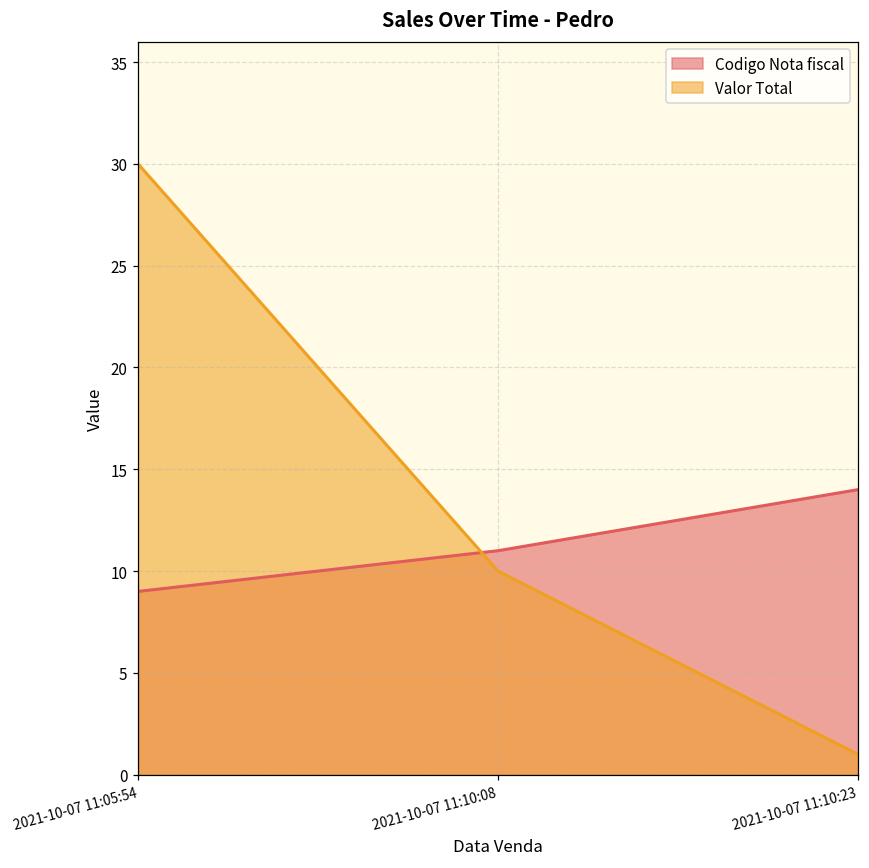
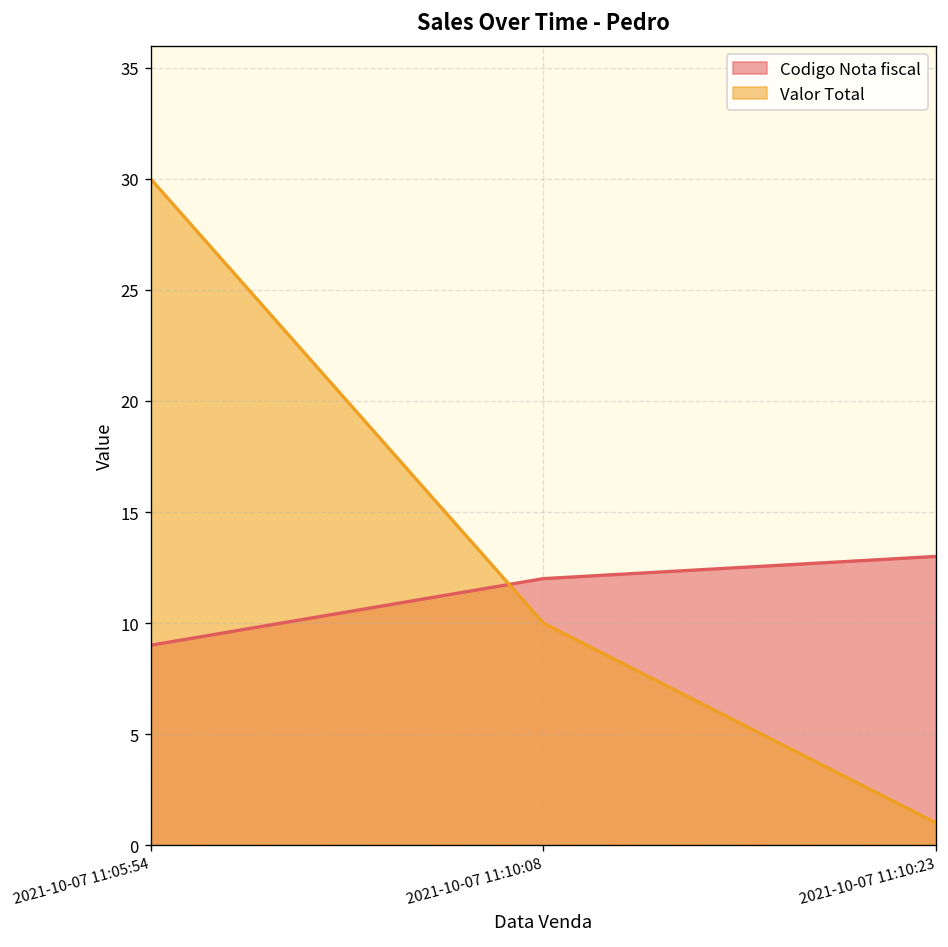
Codigo Nota fiscal, 2021-10-07 11:10:08: 11 -> 12
Codigo Nota fiscal, 2021-10-07 11:10:23: 14 -> 13
